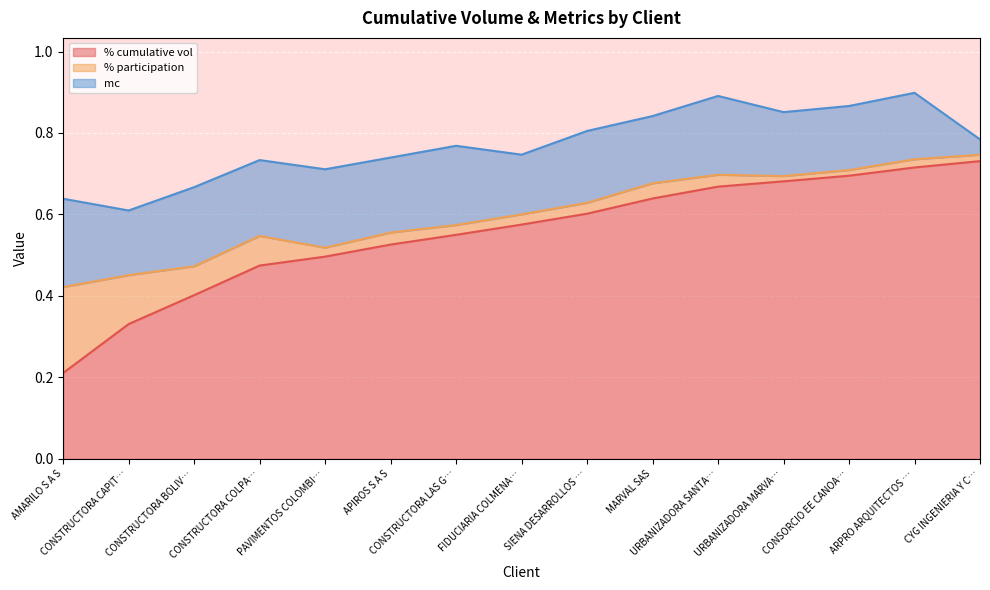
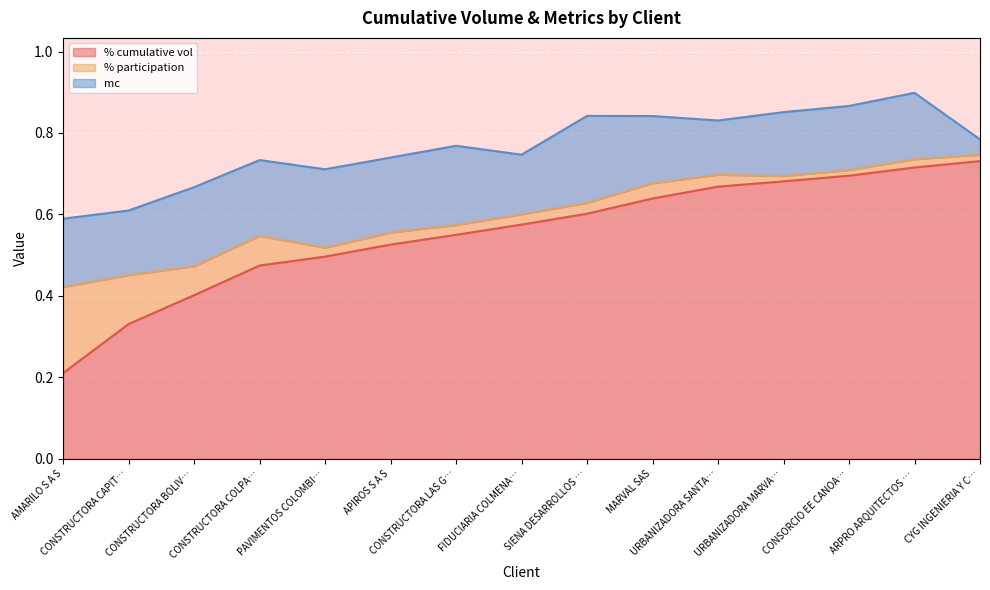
mc, AMARILO S A S: 0.22 -> 0.17
mc, SIENA DESARROLLOS …: 0.18 -> 0.21
mc, URBANIZADORA SANTA…: 0.19 -> 0.13
